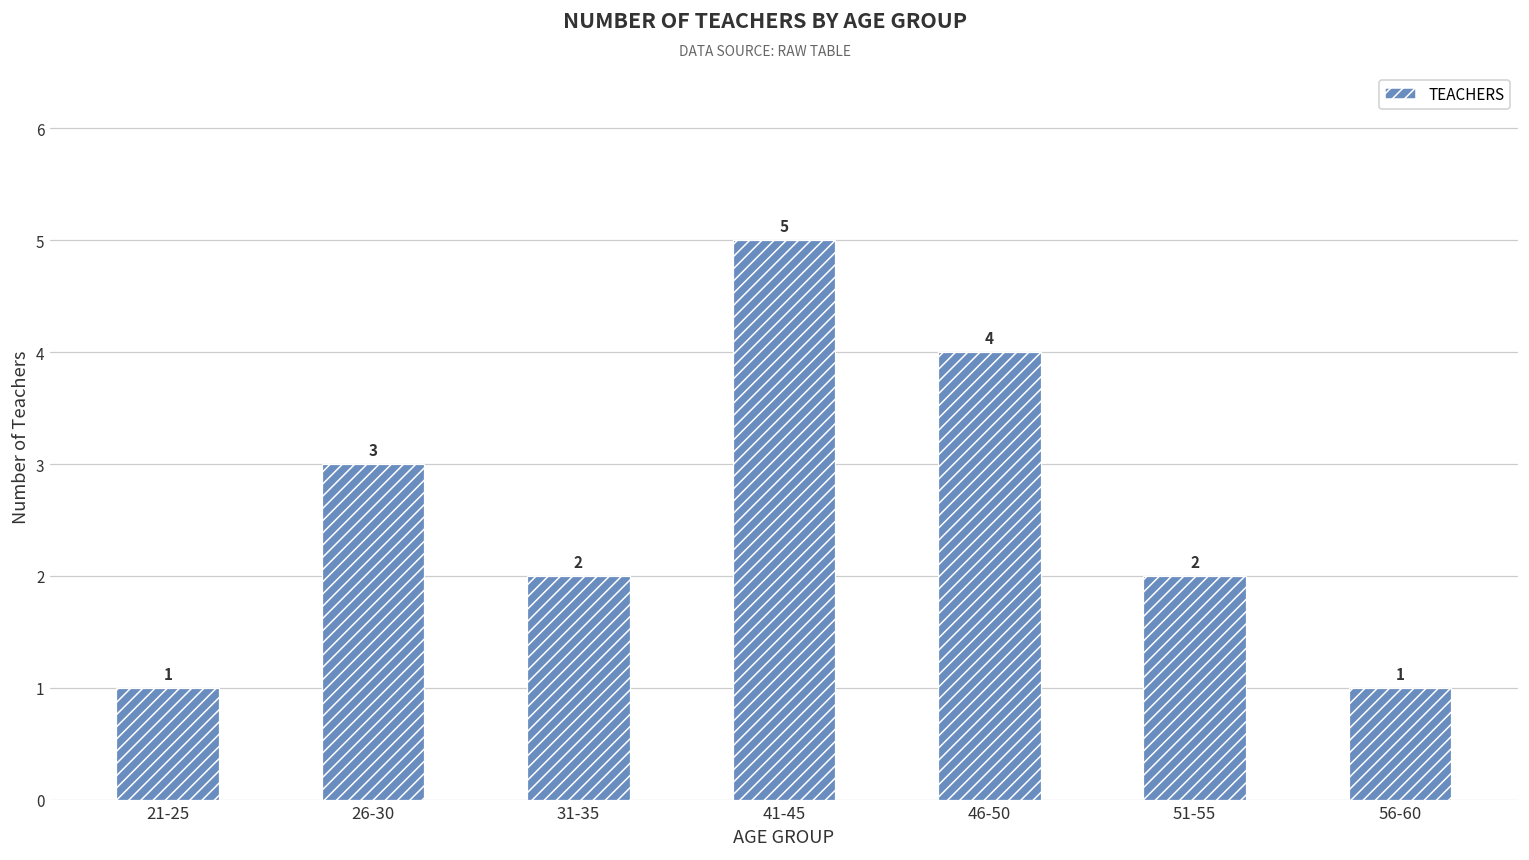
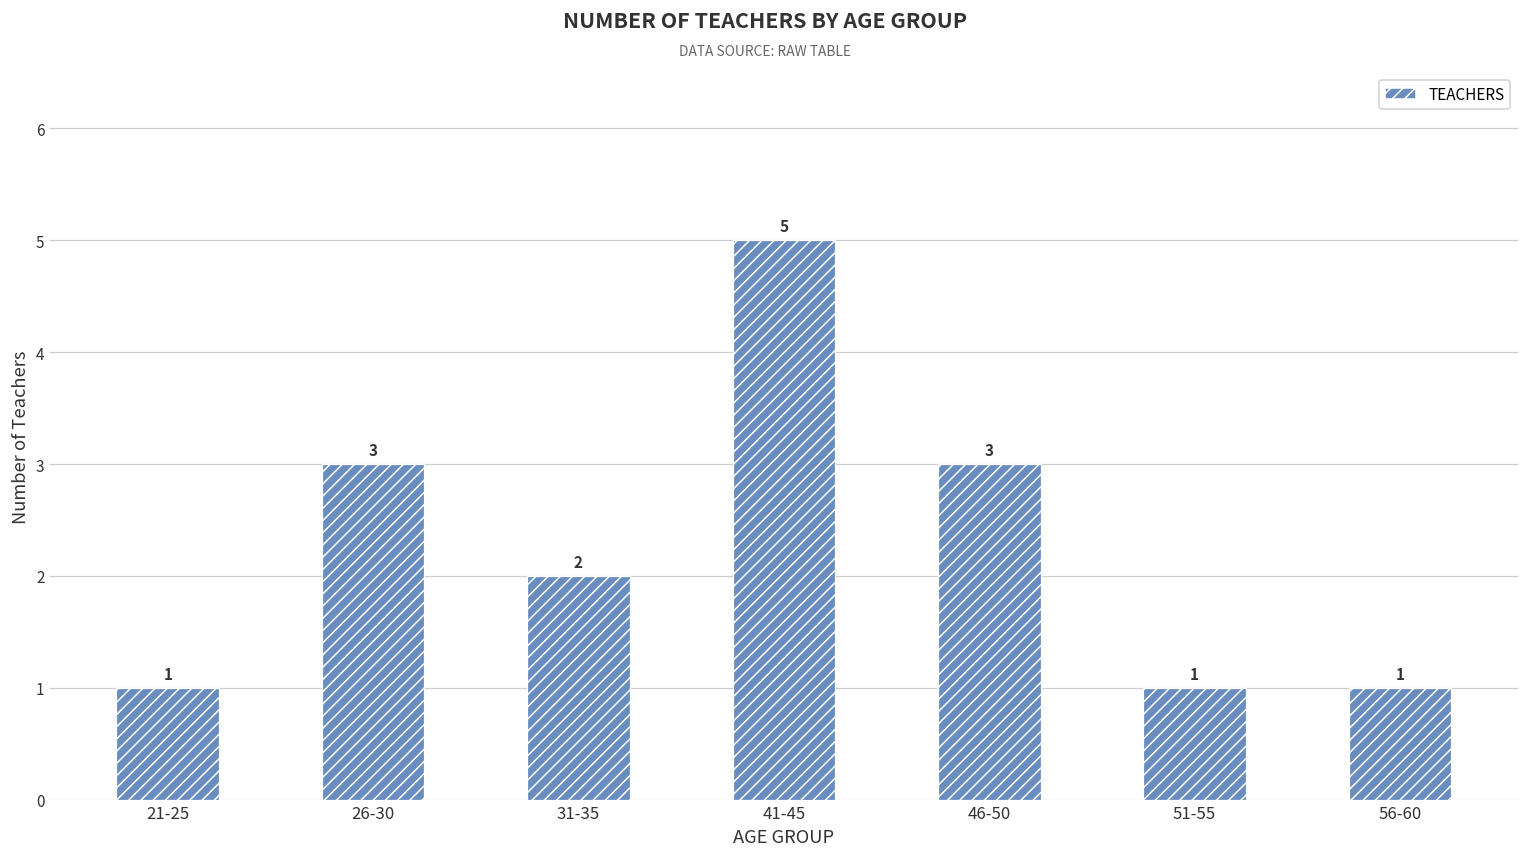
46-50: 4 -> 3
51-55: 2 -> 1
